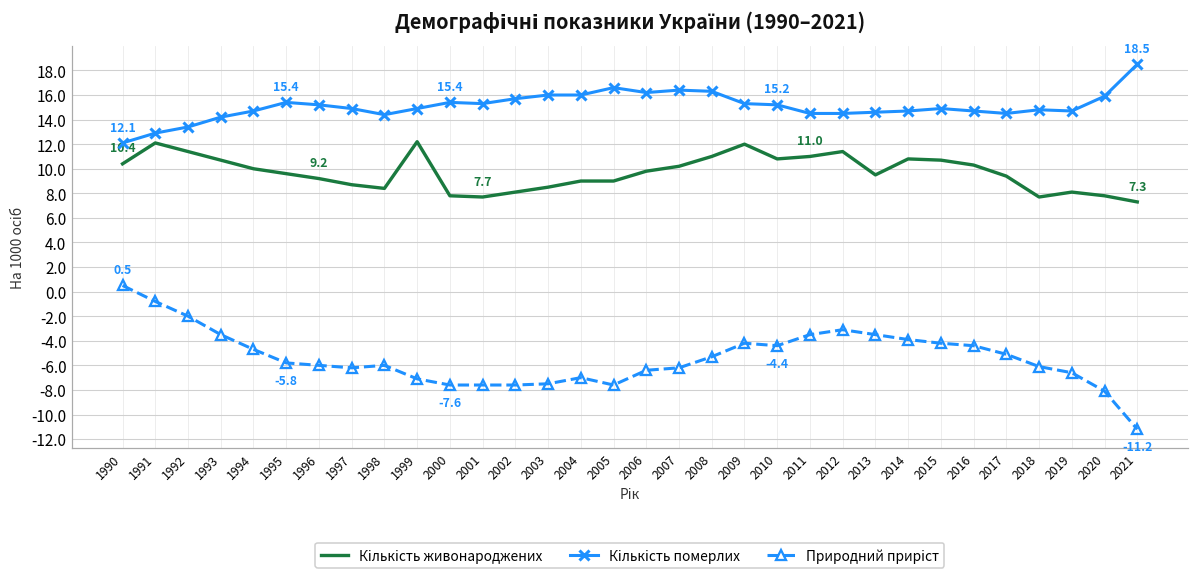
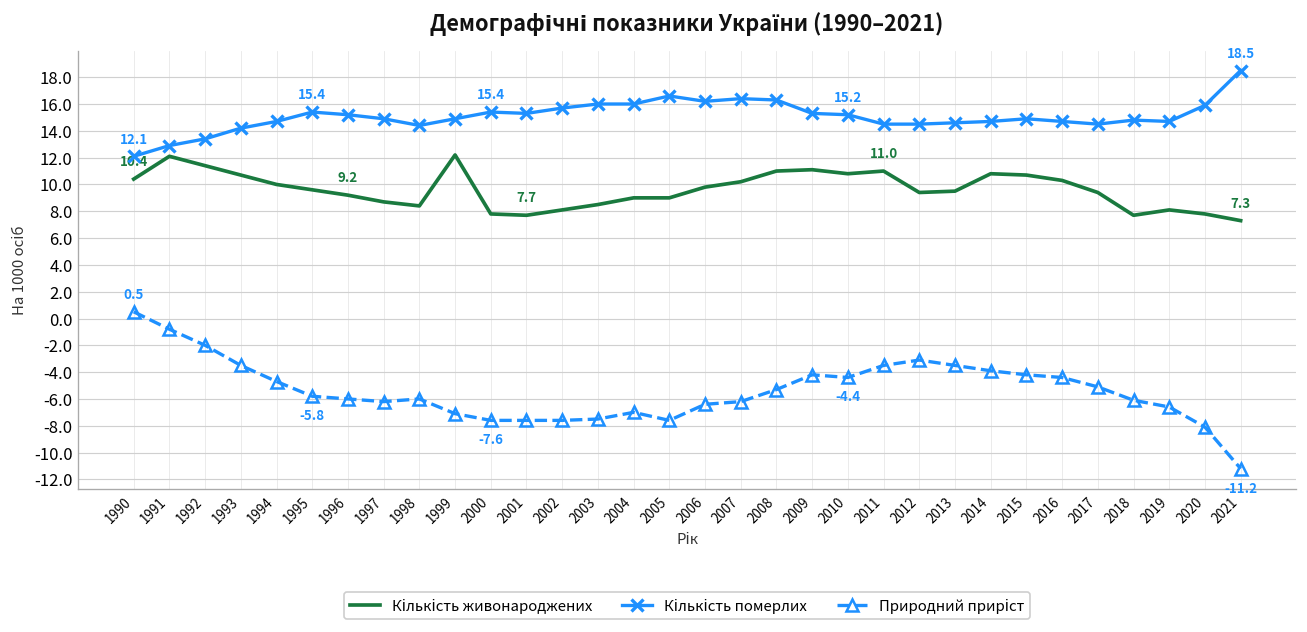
Кількість живонароджених, 2009: 12.0 -> 11.1
Кількість живонароджених, 2012: 11.4 -> 9.4
